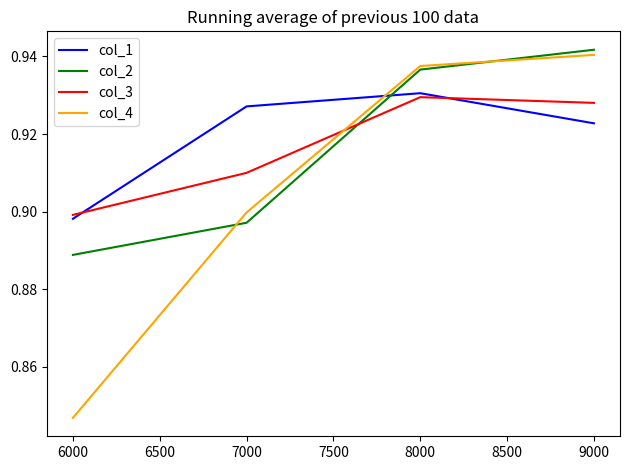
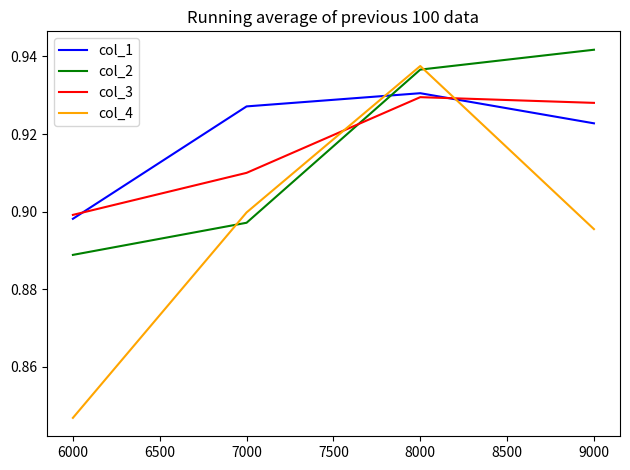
col_4, 9000: 0.940 -> 0.896
